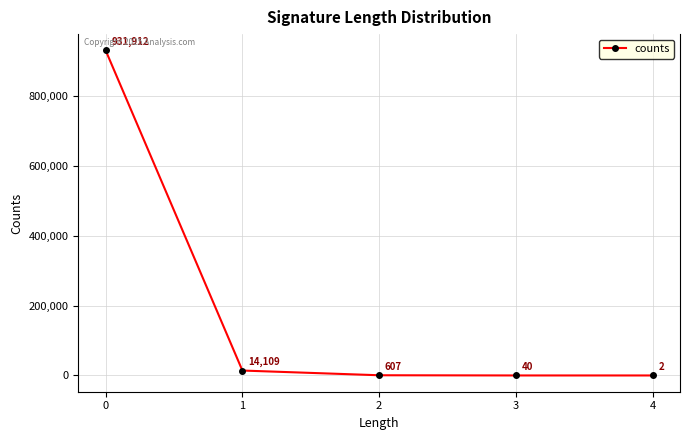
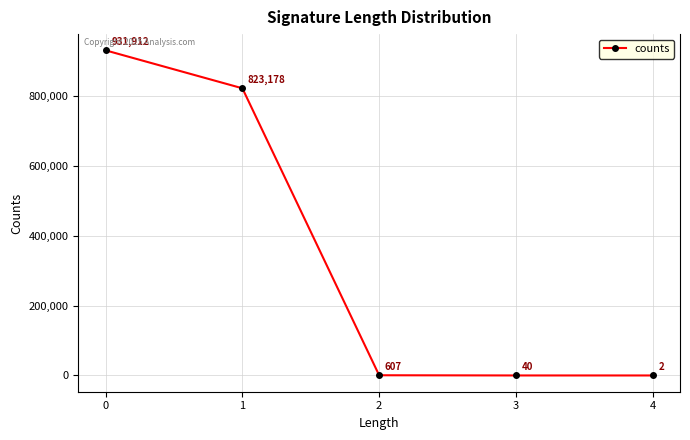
1: 14,109 -> 823,178
